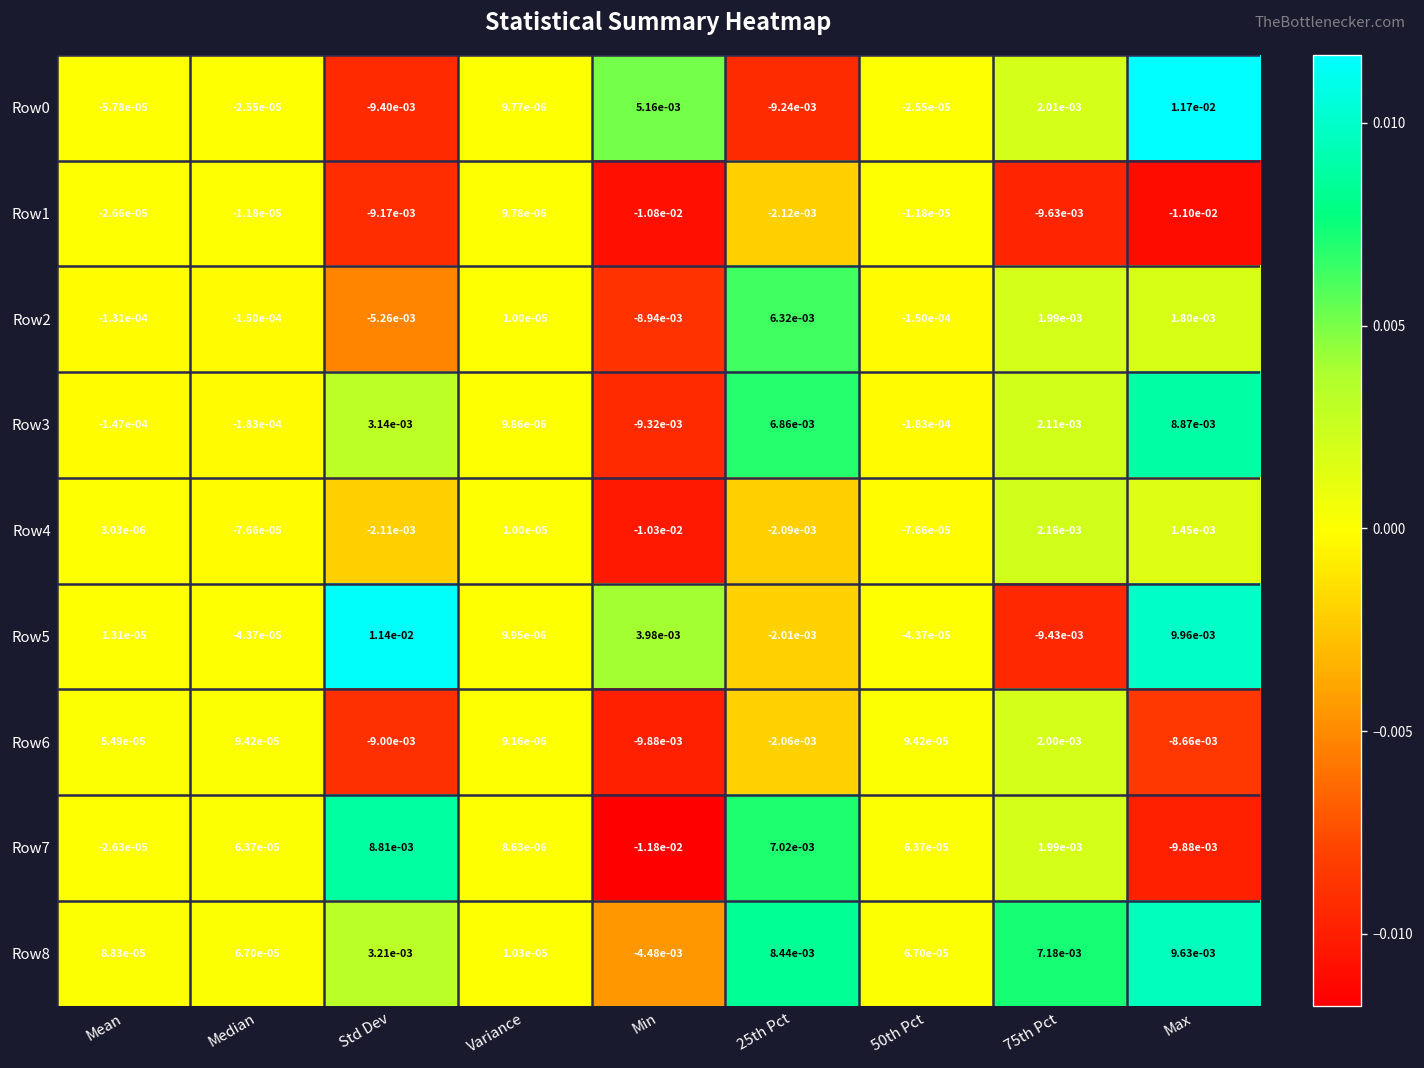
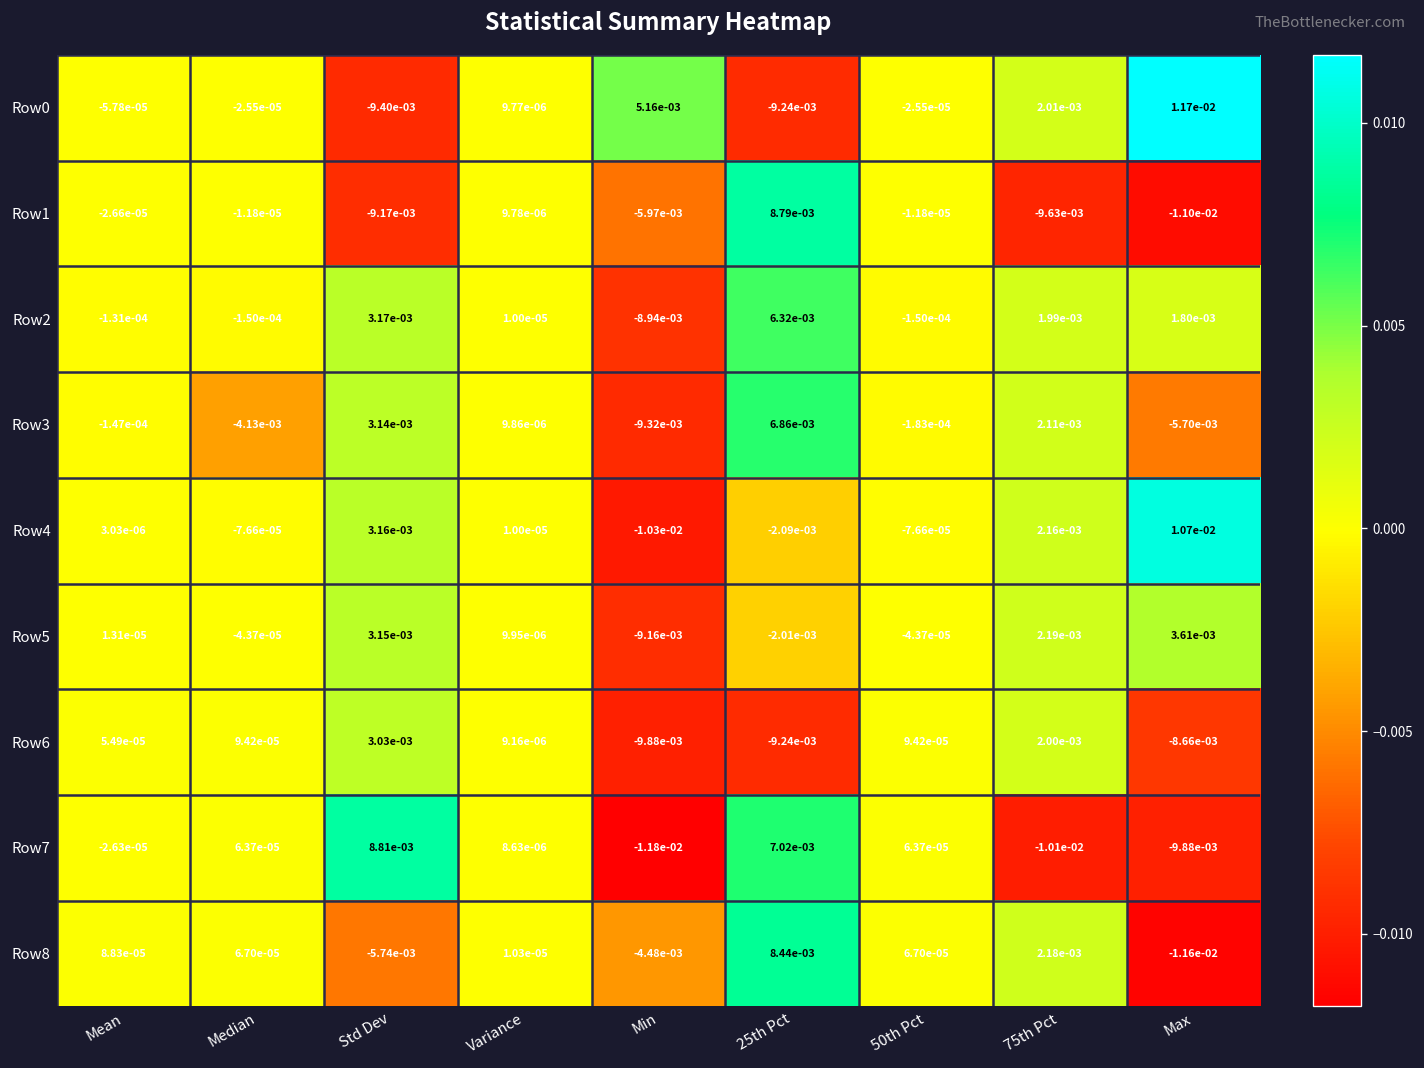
Row1, Min: -1.08e-02 -> -5.97e-03
Row1, 25th Pct: -2.12e-03 -> 8.79e-03
Row2, Std Dev: -5.26e-03 -> 3.17e-03
Row3, Median: -1.83e-04 -> -4.13e-03
Row3, Max: 8.87e-03 -> -5.70e-03
Row4, Std Dev: -2.11e-03 -> 3.16e-03
Row4, Max: 1.45e-03 -> 1.07e-02
Row5, Std Dev: 1.14e-02 -> 3.15e-03
Row5, Min: 3.98e-03 -> -9.16e-03
Row5, 75th Pct: -9.43e-03 -> 2.19e-03
Row5, Max: 9.96e-03 -> 3.61e-03
Row6, Std Dev: -9.00e-03 -> 3.03e-03
Row6, 25th Pct: -2.06e-03 -> -9.24e-03
Row7, 75th Pct: 1.99e-03 -> -1.01e-02
Row8, Std Dev: 3.21e-03 -> -5.74e-03
Row8, 75th Pct: 7.18e-03 -> 2.18e-03
Row8, Max: 9.63e-03 -> -1.16e-02
